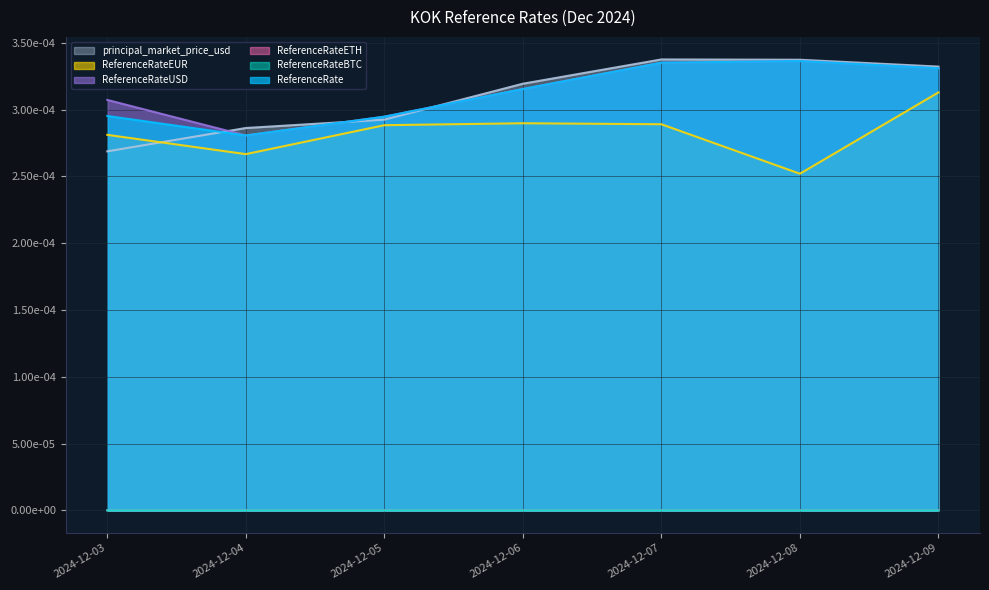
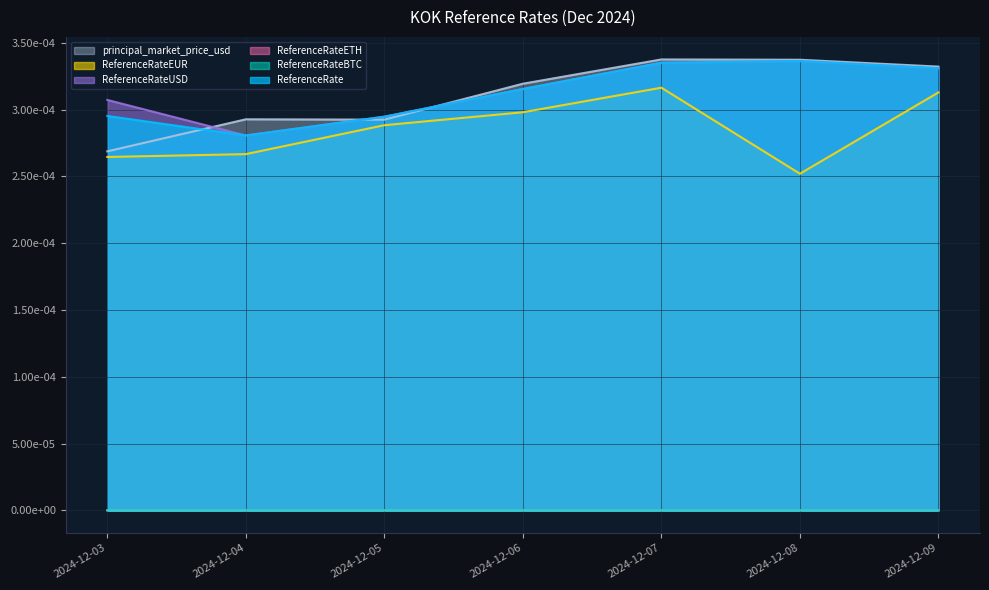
ReferenceRateEUR, 2024-12-03: 0.000281 -> 0.000265
principal_market_price_usd, 2024-12-04: 0.000286 -> 0.000293
ReferenceRateEUR, 2024-12-06: 0.000290 -> 0.000298
ReferenceRateEUR, 2024-12-07: 0.000289 -> 0.000316
